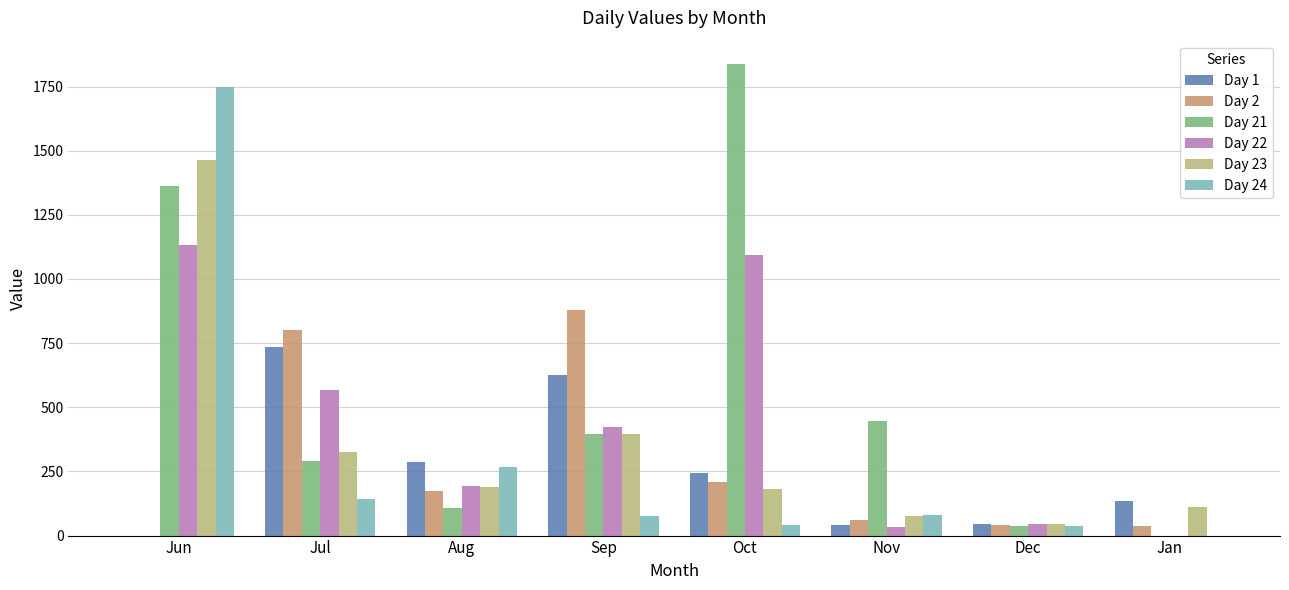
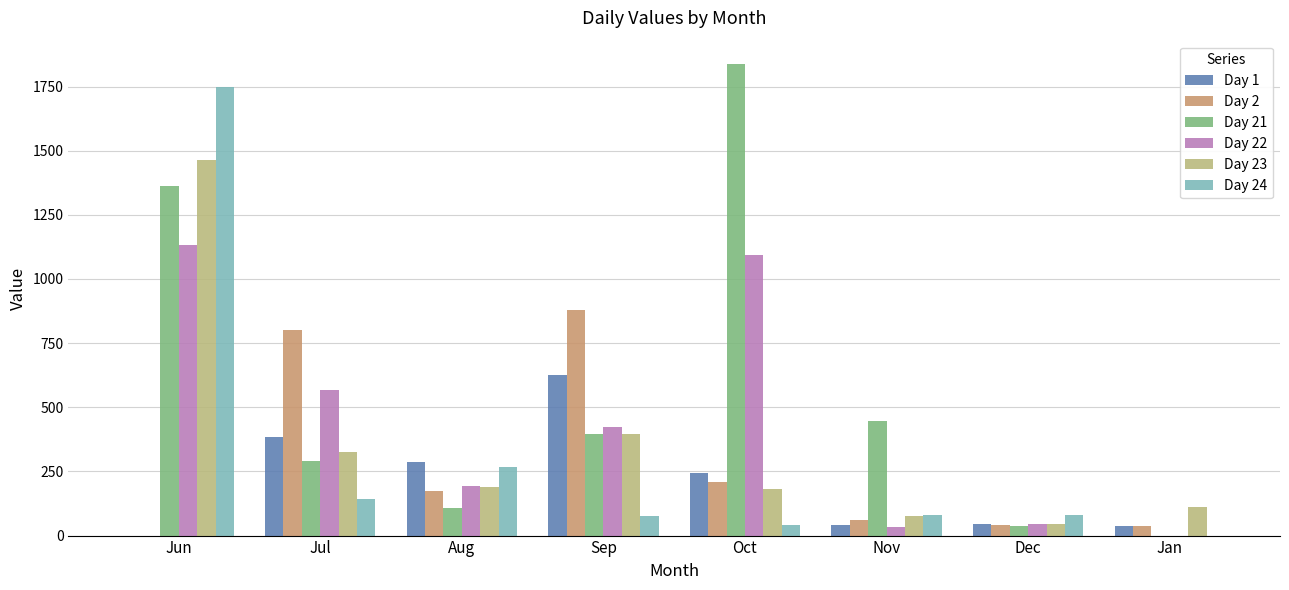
Day 1, Jul: 730 -> 390
Day 24, Dec: 40 -> 80
Day 1, Jan: 130 -> 40
